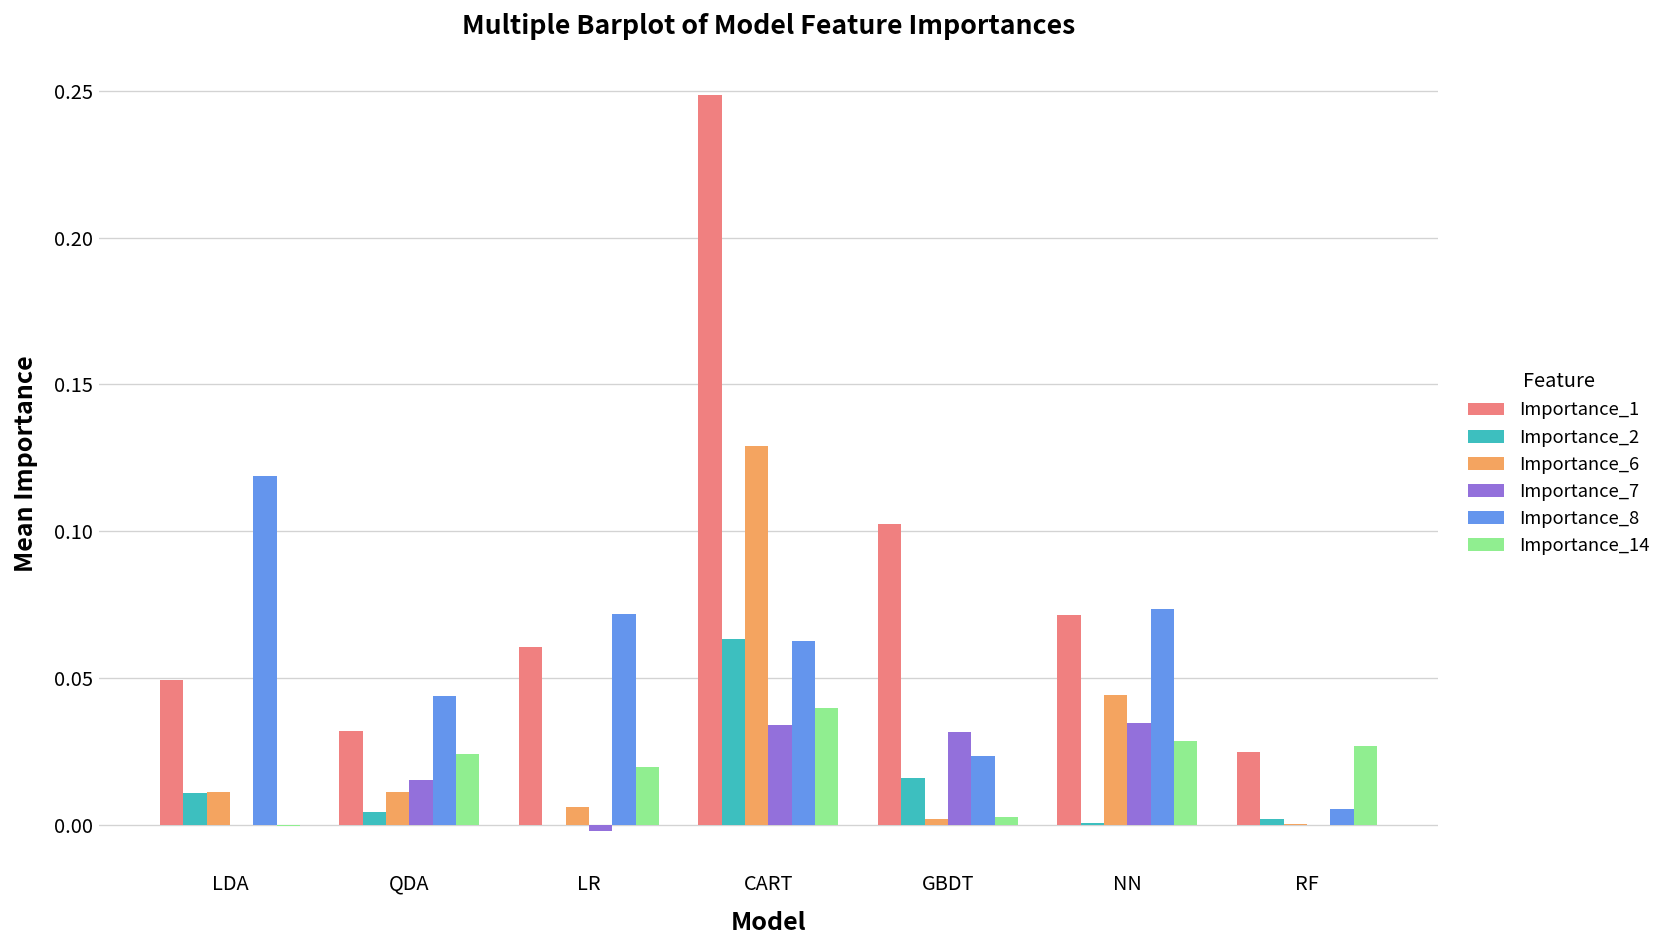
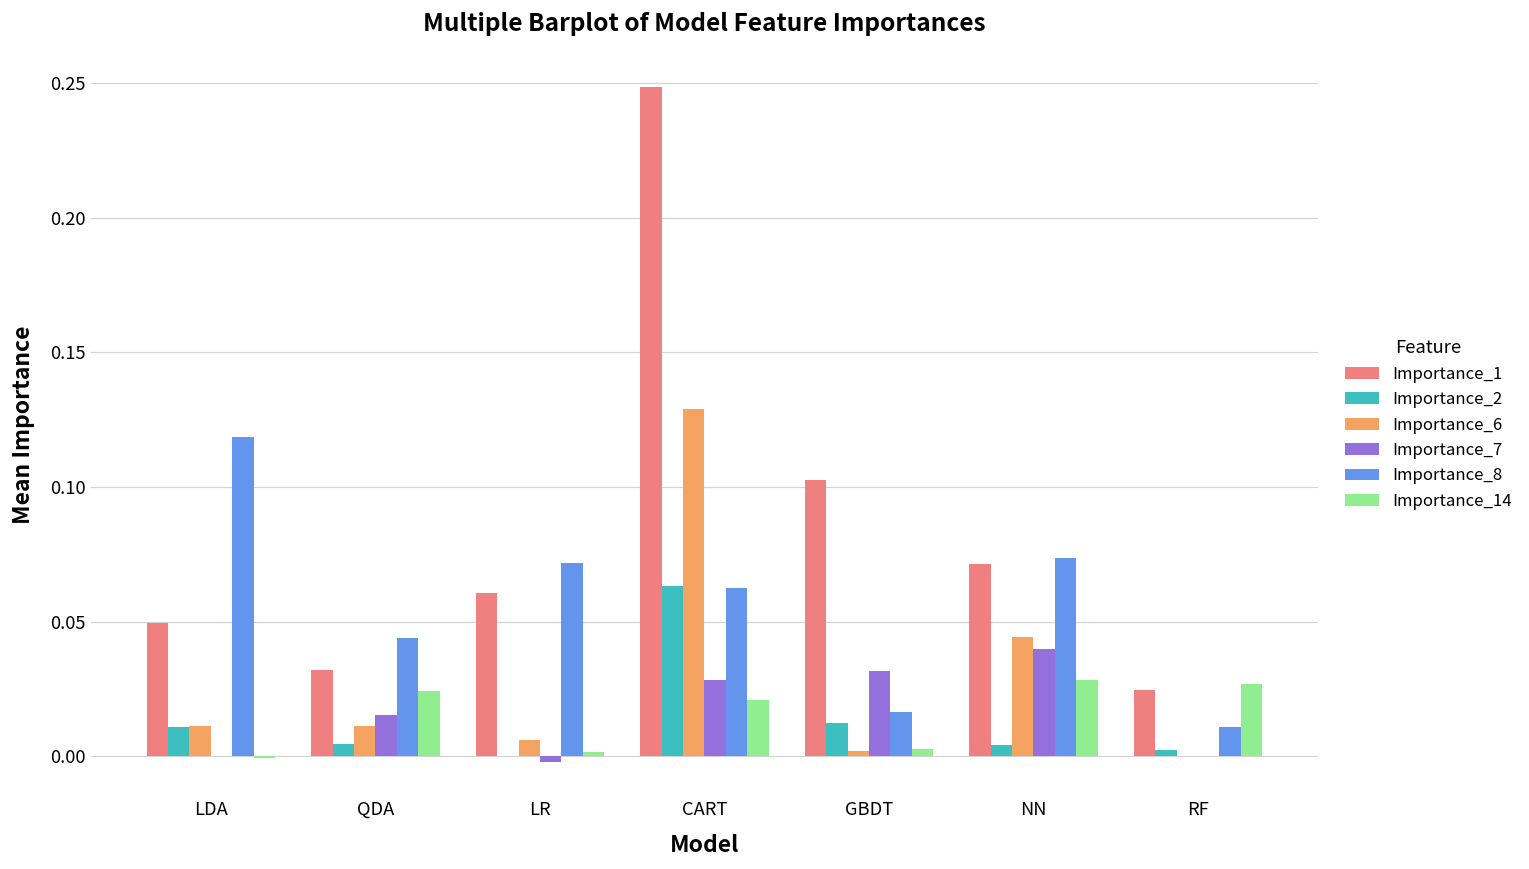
Importance_14, LR: 0.020 -> 0.002
Importance_7, CART: 0.034 -> 0.028
Importance_14, CART: 0.040 -> 0.021
Importance_2, GBDT: 0.016 -> 0.012
Importance_8, GBDT: 0.023 -> 0.016
Importance_2, NN: 0.001 -> 0.004
Importance_7, NN: 0.035 -> 0.040
Importance_8, RF: 0.005 -> 0.011
